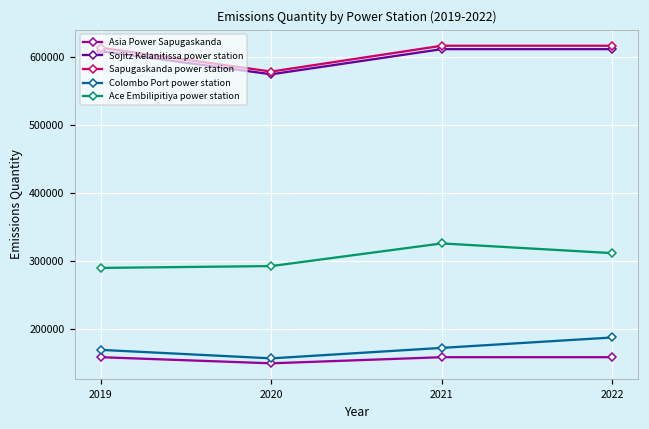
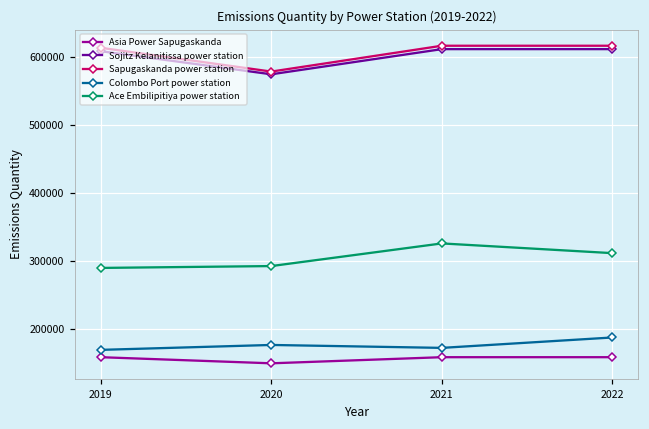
Colombo Port power station, 2020: 160000 -> 180000
